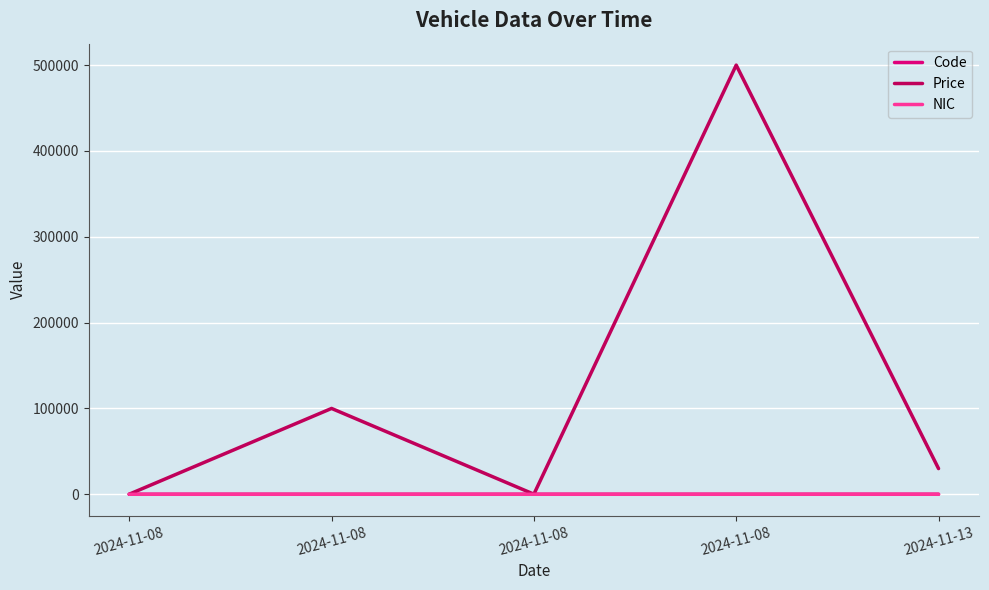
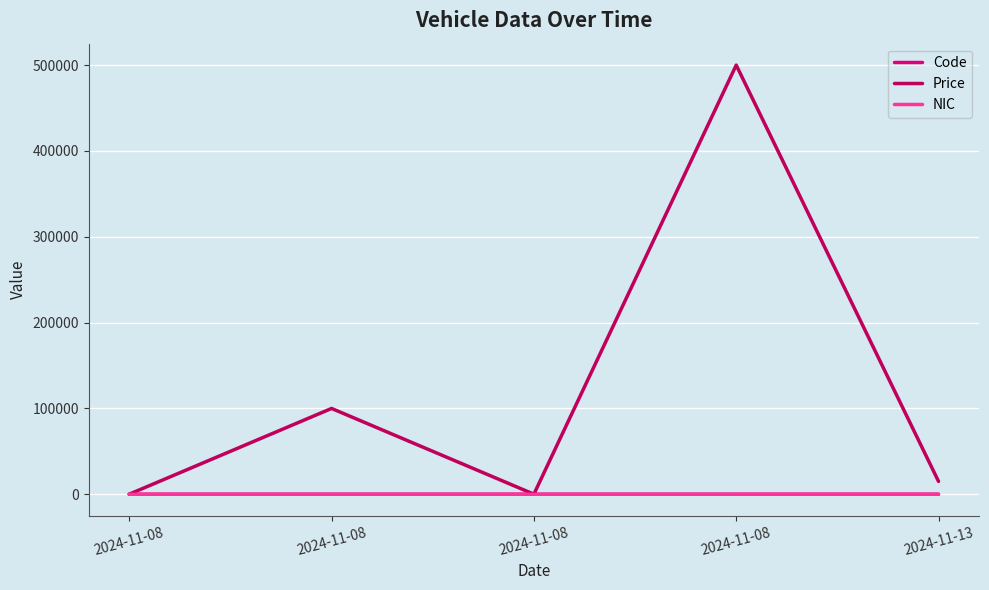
Price, 2024-11-13: 30000 -> 20000
